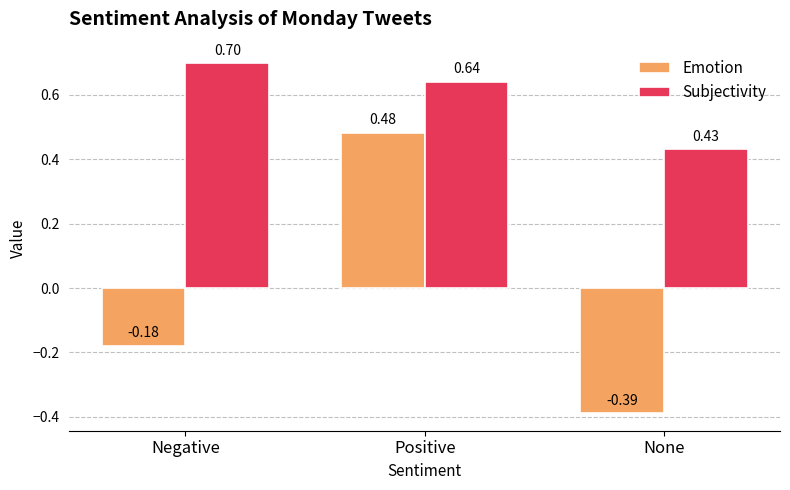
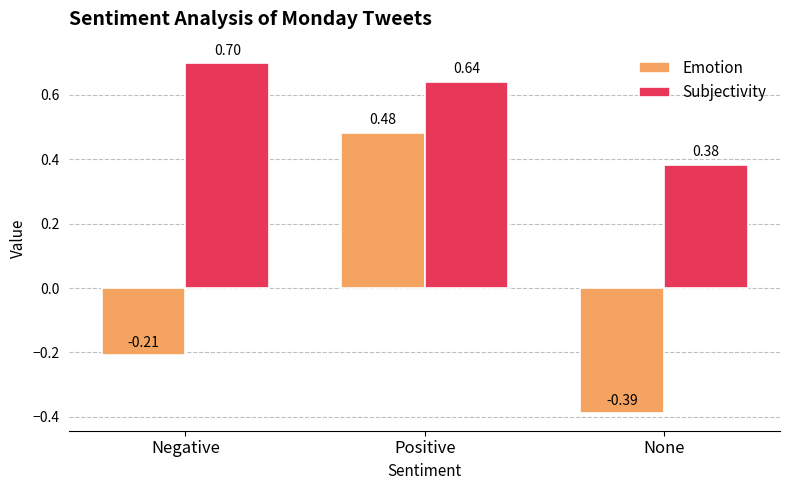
Emotion, Negative: -0.18 -> -0.21
Subjectivity, None: 0.43 -> 0.38
